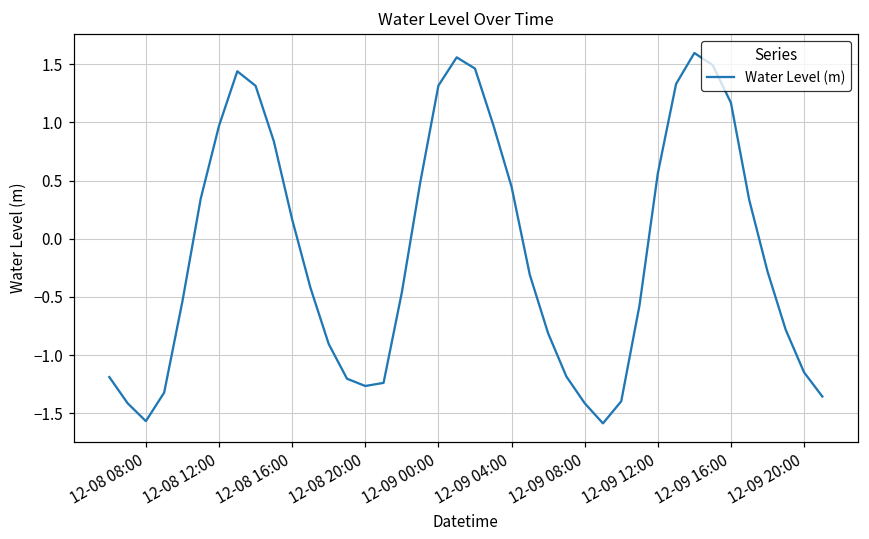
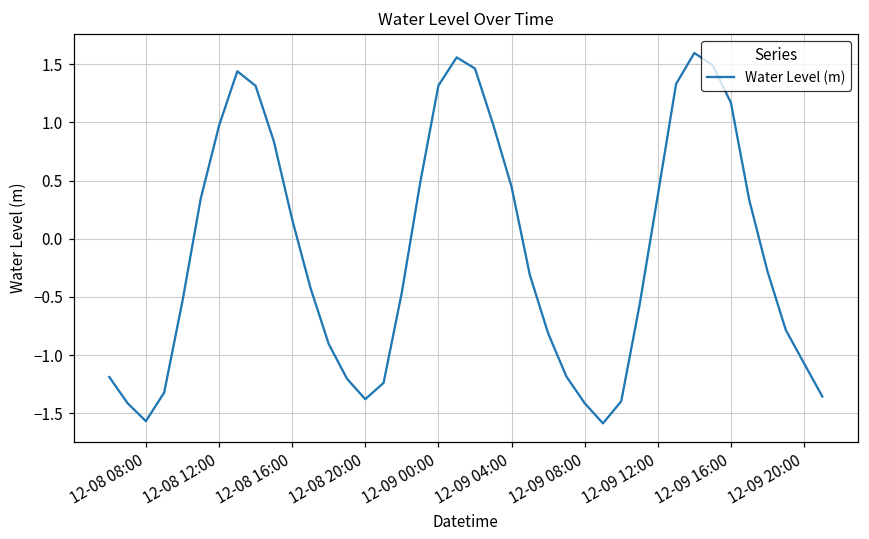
12-08 20:00: -1.27 -> -1.38
12-09 12:00: 0.56 -> 0.37
12-09 20:00: -1.15 -> -1.07
